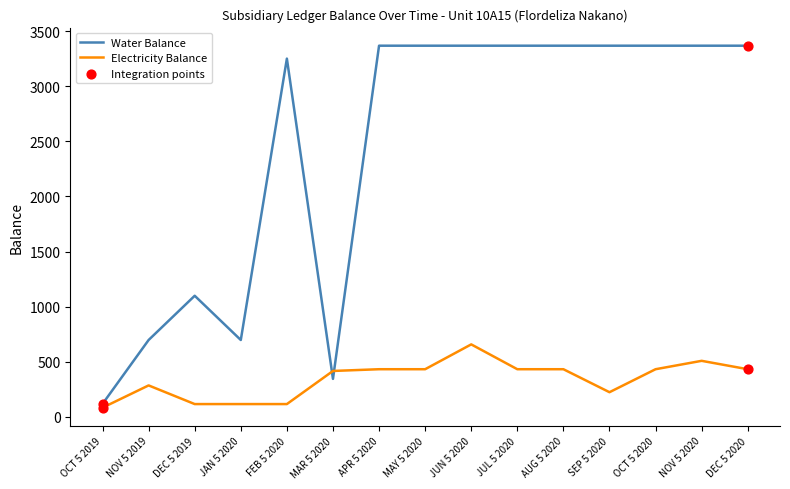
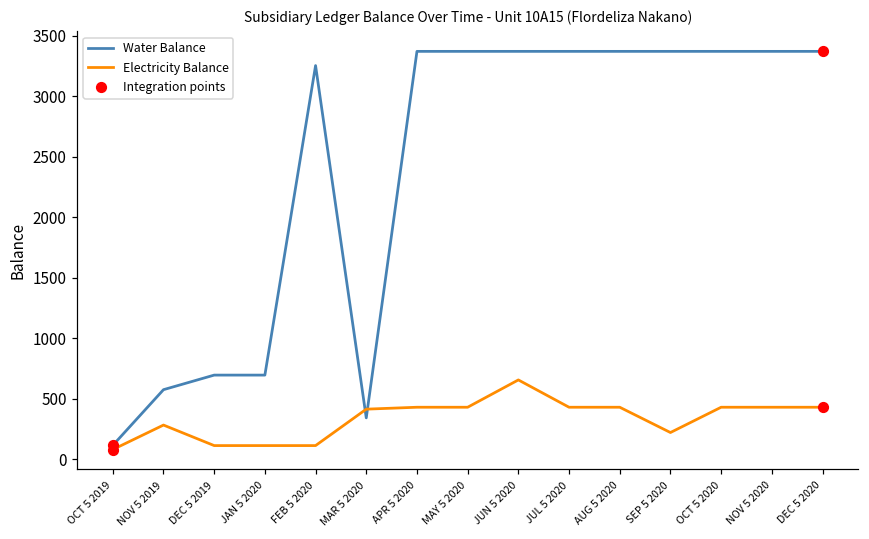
Water Balance, NOV 5 2019: 700 -> 580
Water Balance, DEC 5 2019: 1100 -> 700
Electricity Balance, NOV 5 2020: 510 -> 430
